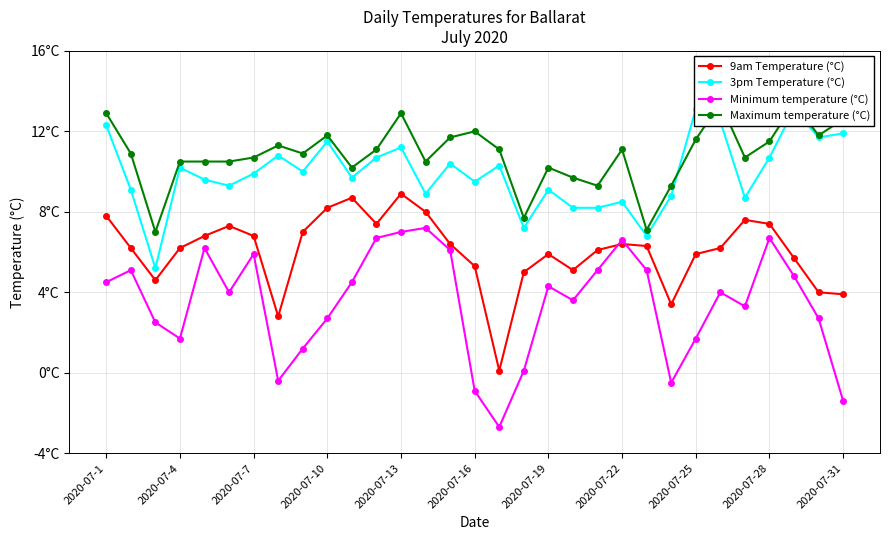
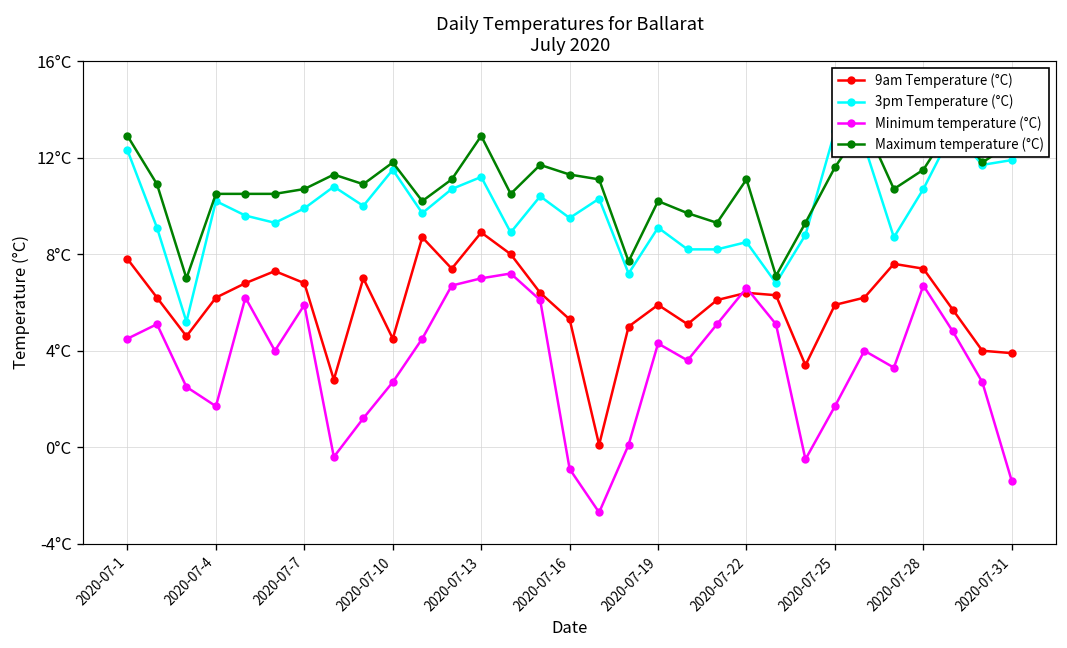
9am Temperature (°C), 2020-07-10: 8.2°C -> 4.5°C
Maximum temperature (°C), 2020-07-16: 12.0°C -> 11.3°C
